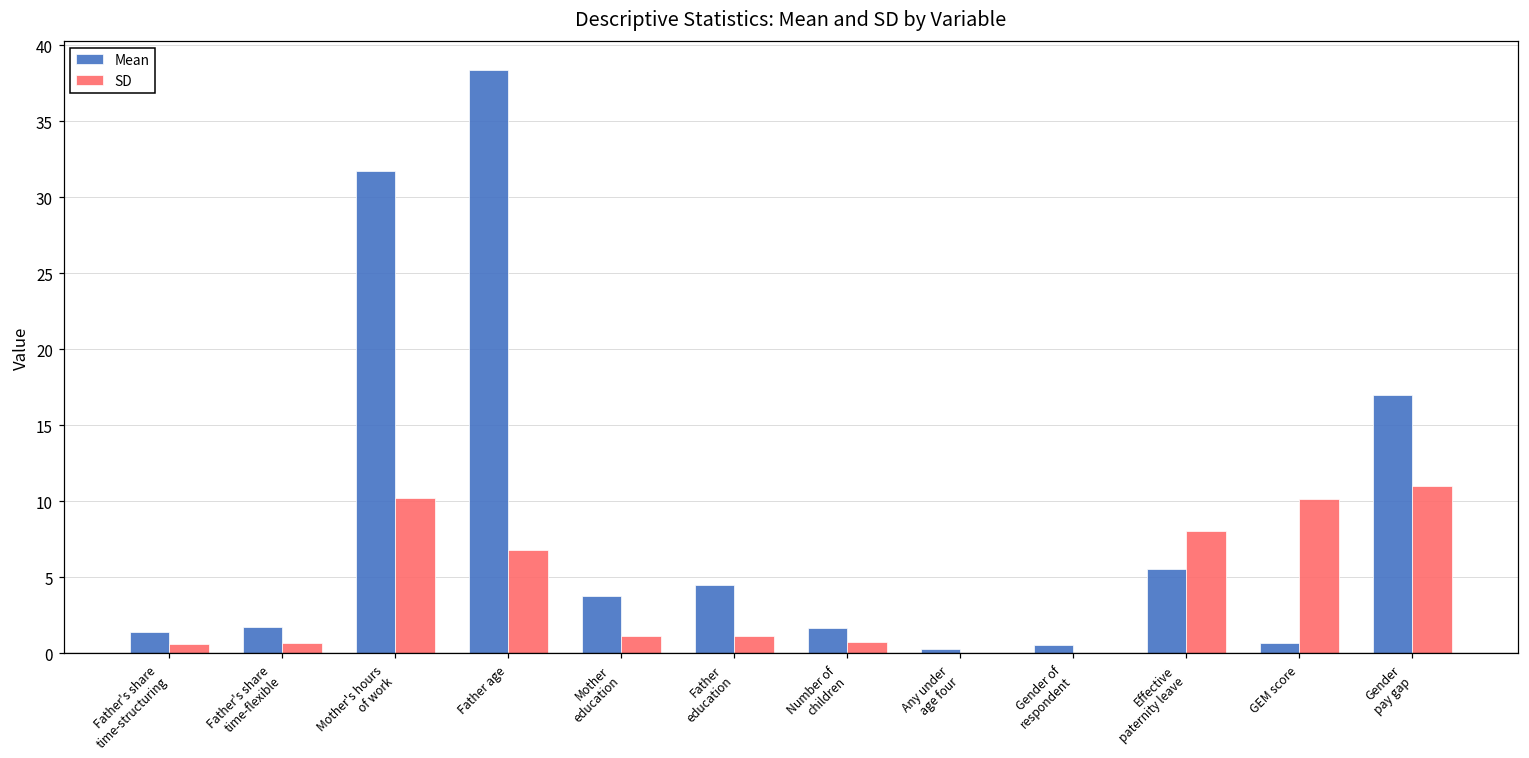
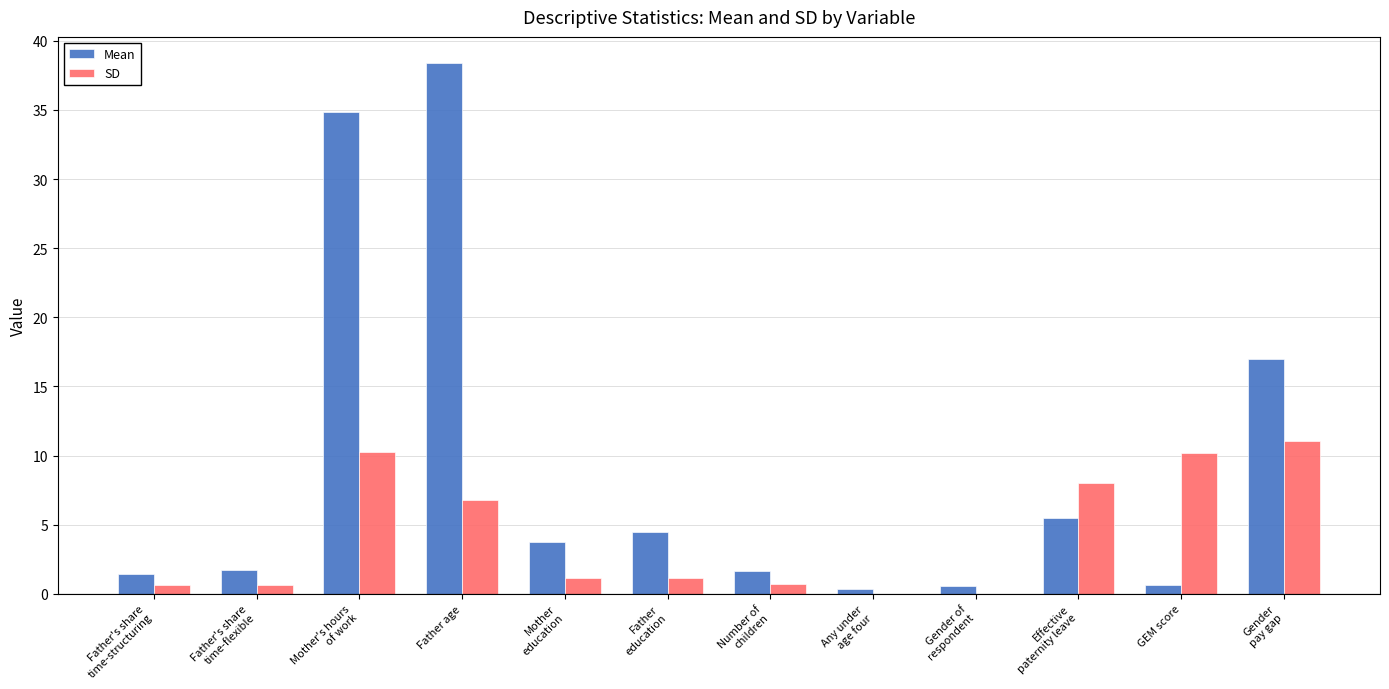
Mean, Mother's hours of work: 31.7 -> 34.8
